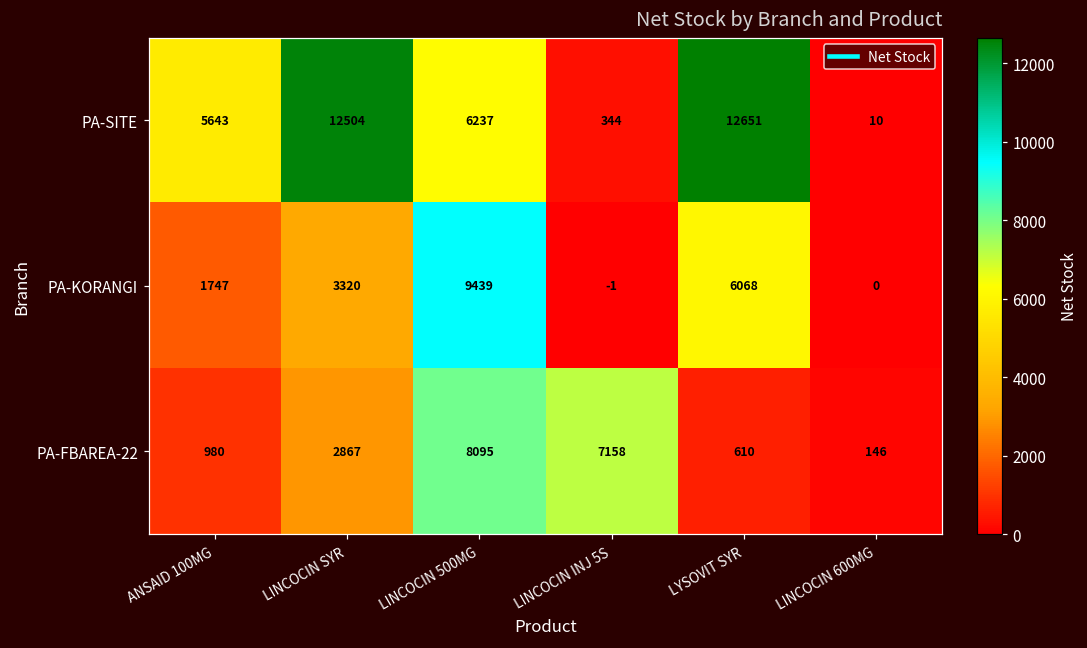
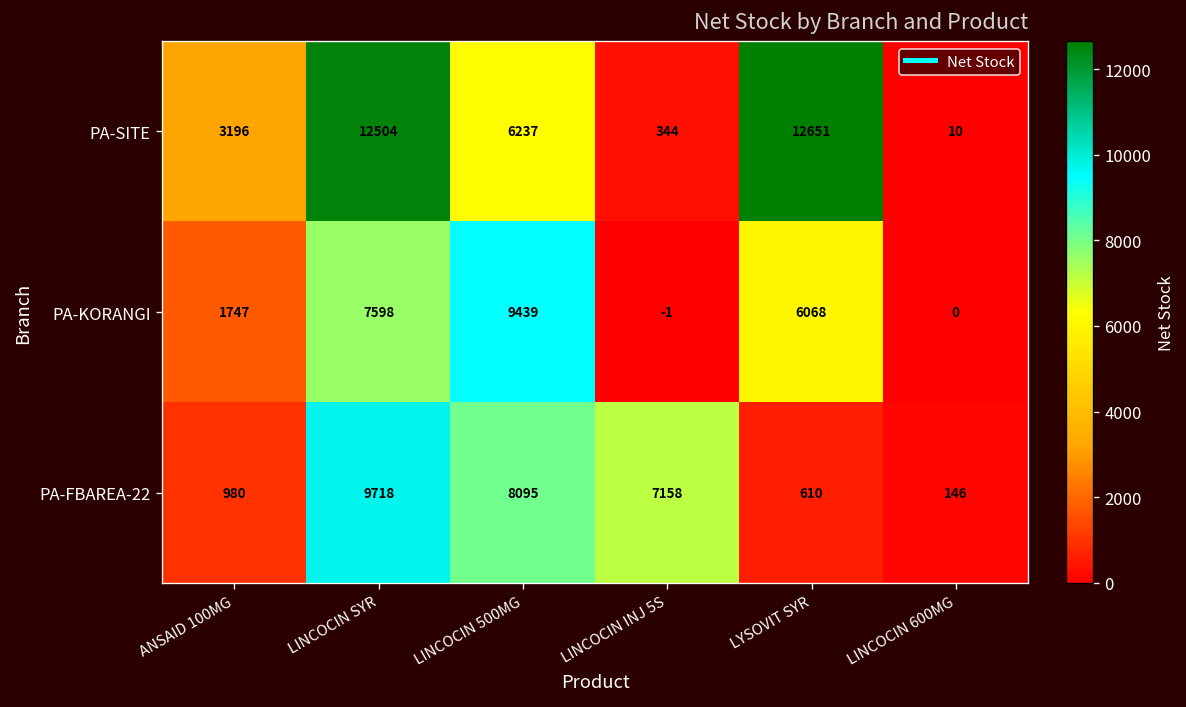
PA-SITE, ANSAID 100MG: 5643 -> 3196
PA-KORANGI, LINCOCIN SYR: 3320 -> 7598
PA-FBAREA-22, LINCOCIN SYR: 2867 -> 9718
